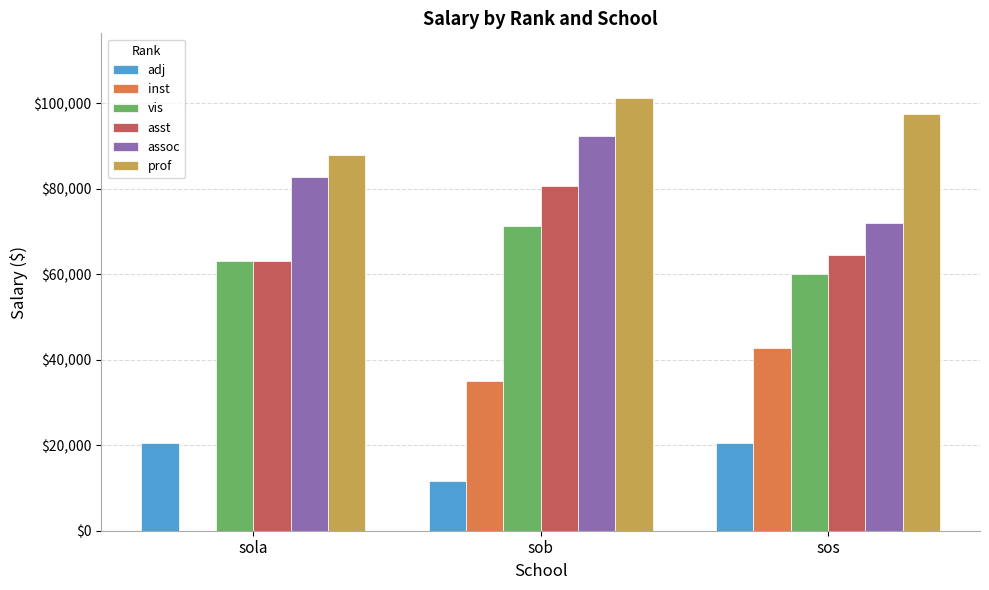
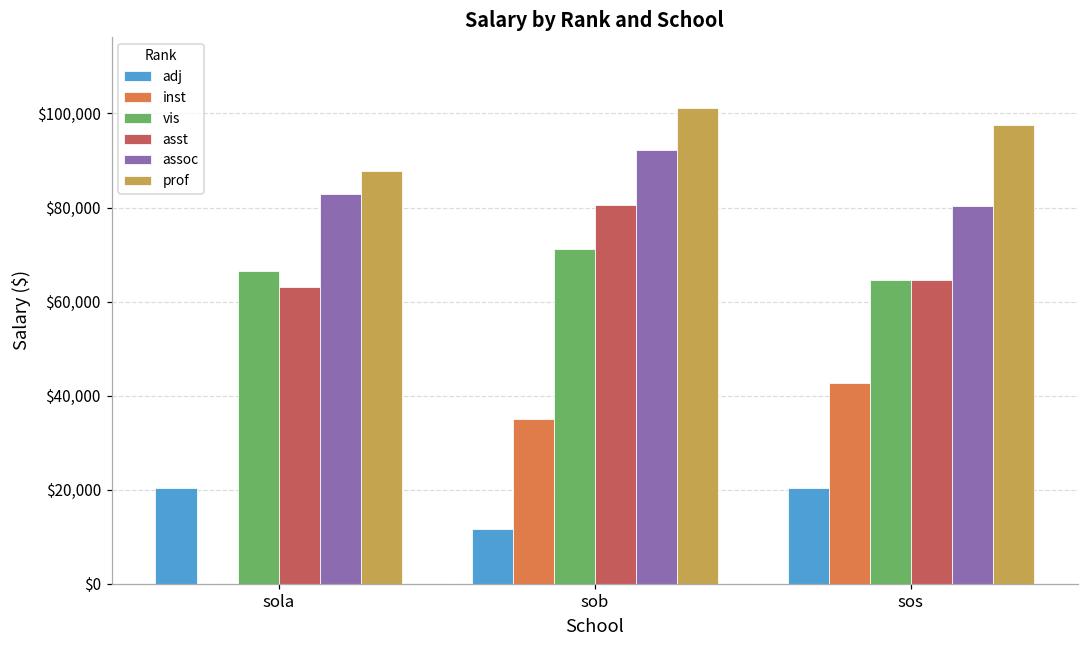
vis, sola: $63,000 -> $66,000
vis, sos: $60,000 -> $65,000
assoc, sos: $72,000 -> $80,000
